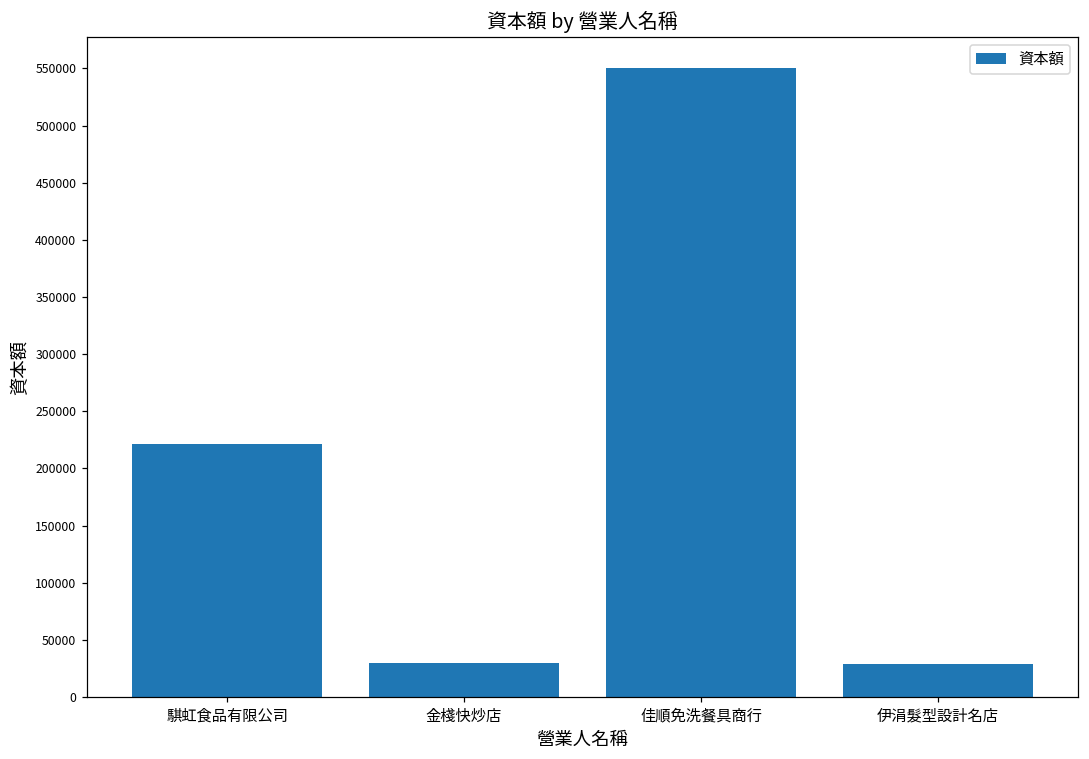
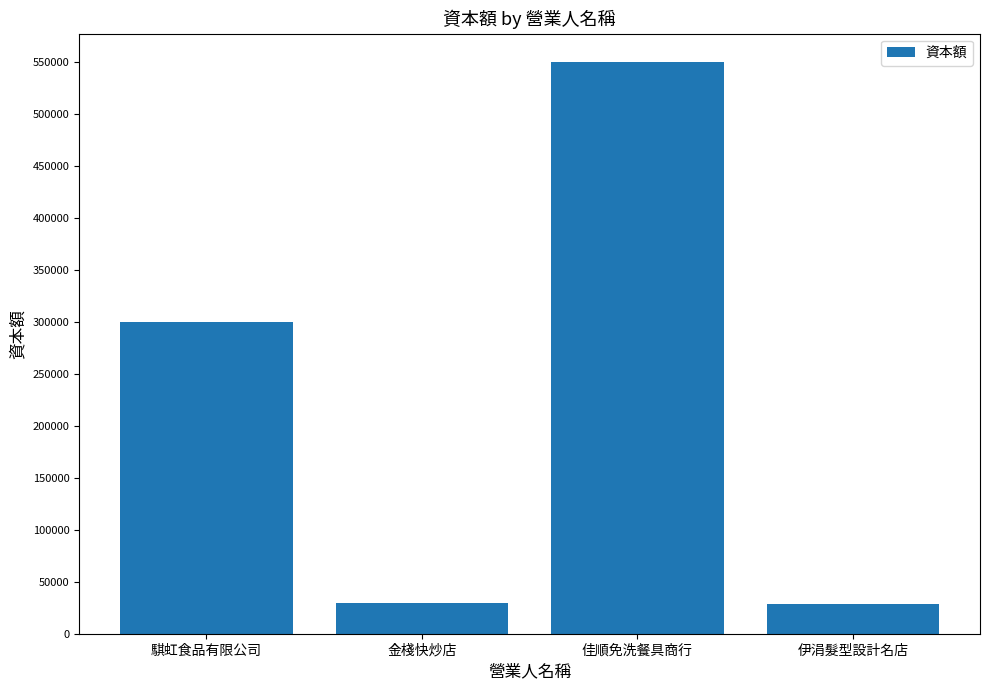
騏虹食品有限公司: 222000 -> 300000
